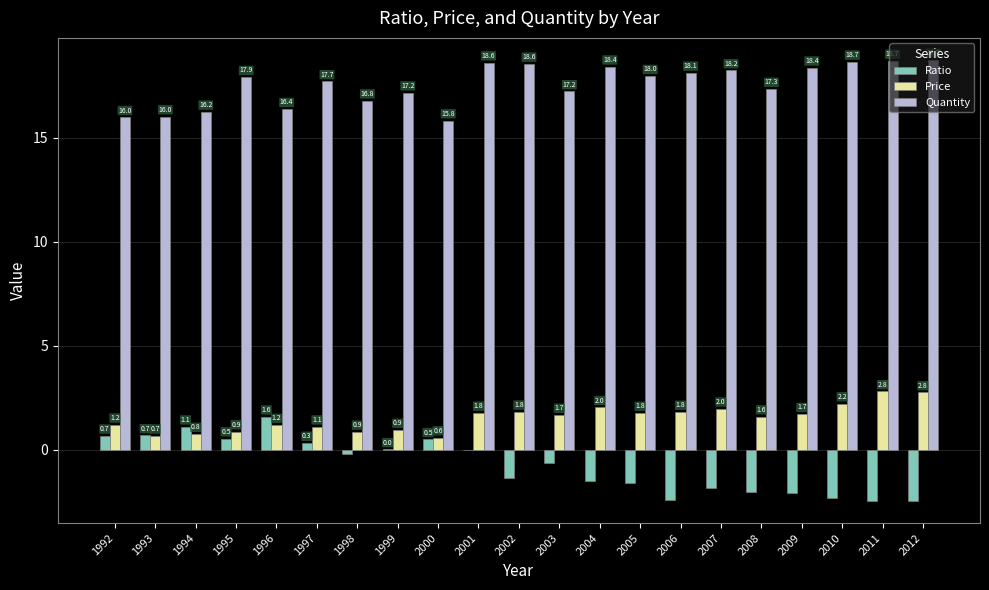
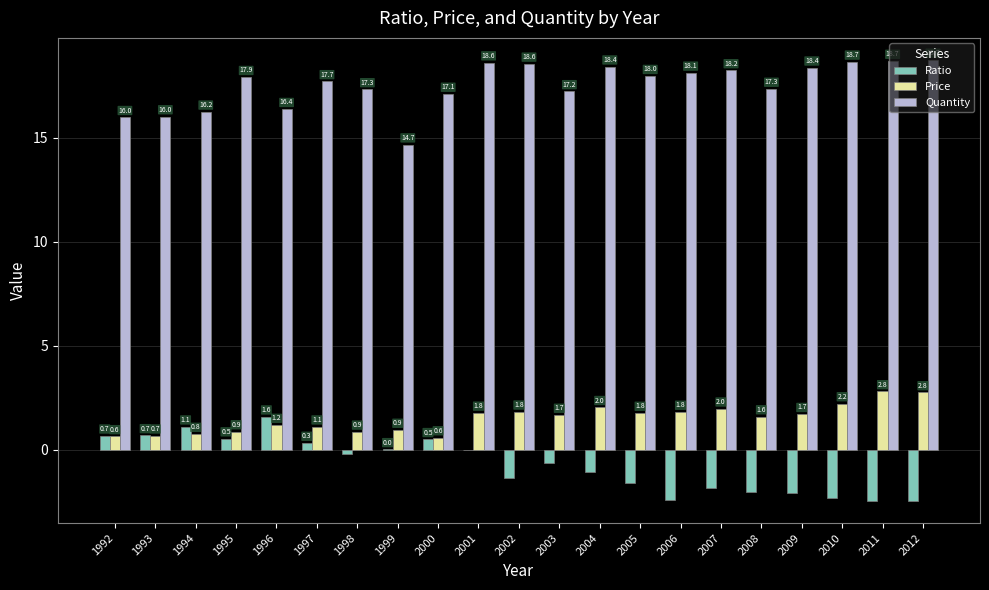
Price, 1992: 1.2 -> 0.6
Quantity, 1998: 16.8 -> 17.3
Quantity, 1999: 17.2 -> 14.7
Quantity, 2000: 15.8 -> 17.1
Ratio, 2004: -1.5 -> -1.1
